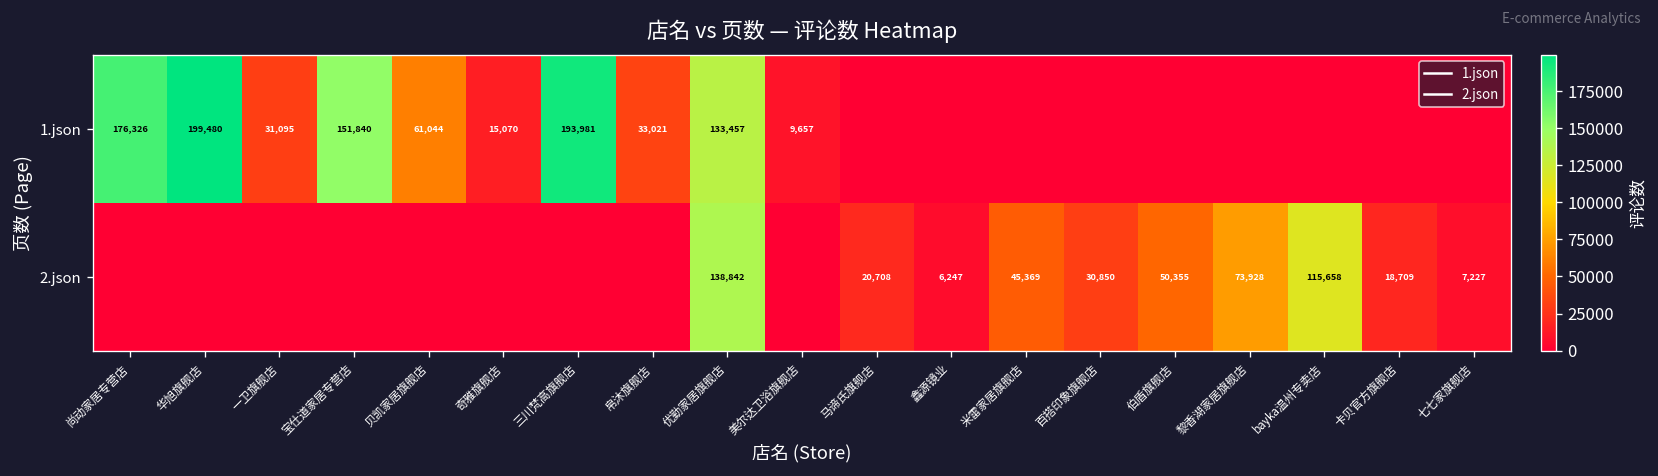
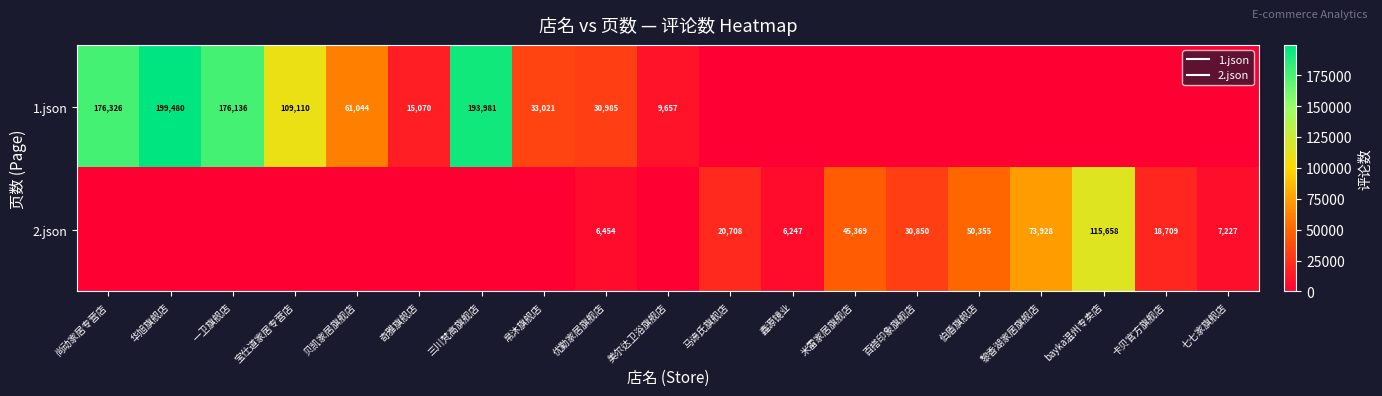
1.json, 一卫旗舰店: 31,095 -> 176,136
1.json, 宝仕道家居专营店: 151,840 -> 109,110
1.json, 优勤家居旗舰店: 133,457 -> 30,985
2.json, 优勤家居旗舰店: 138,842 -> 6,454
